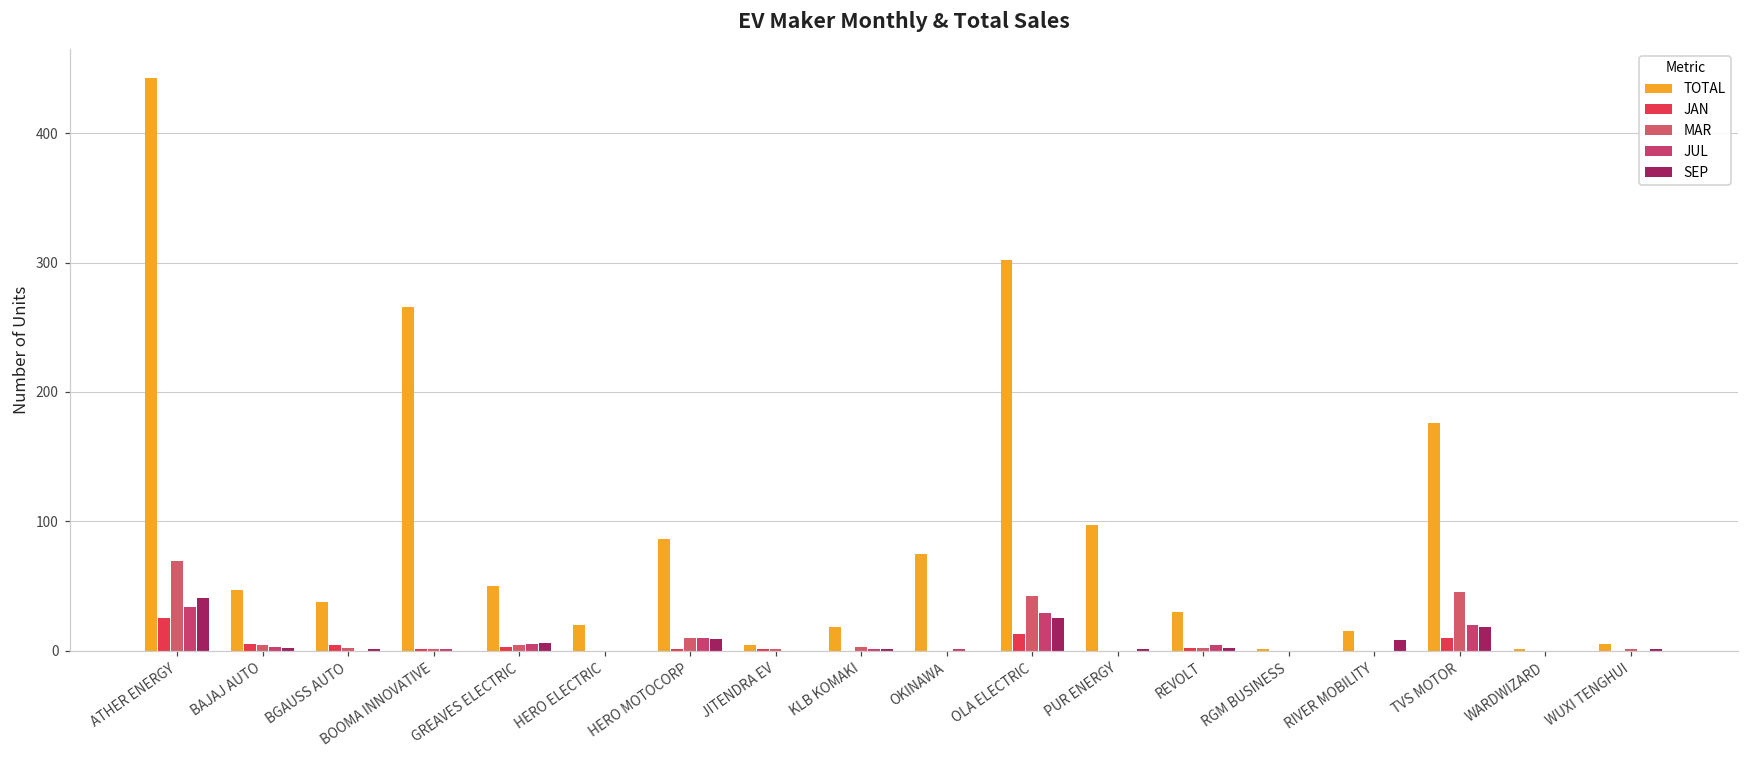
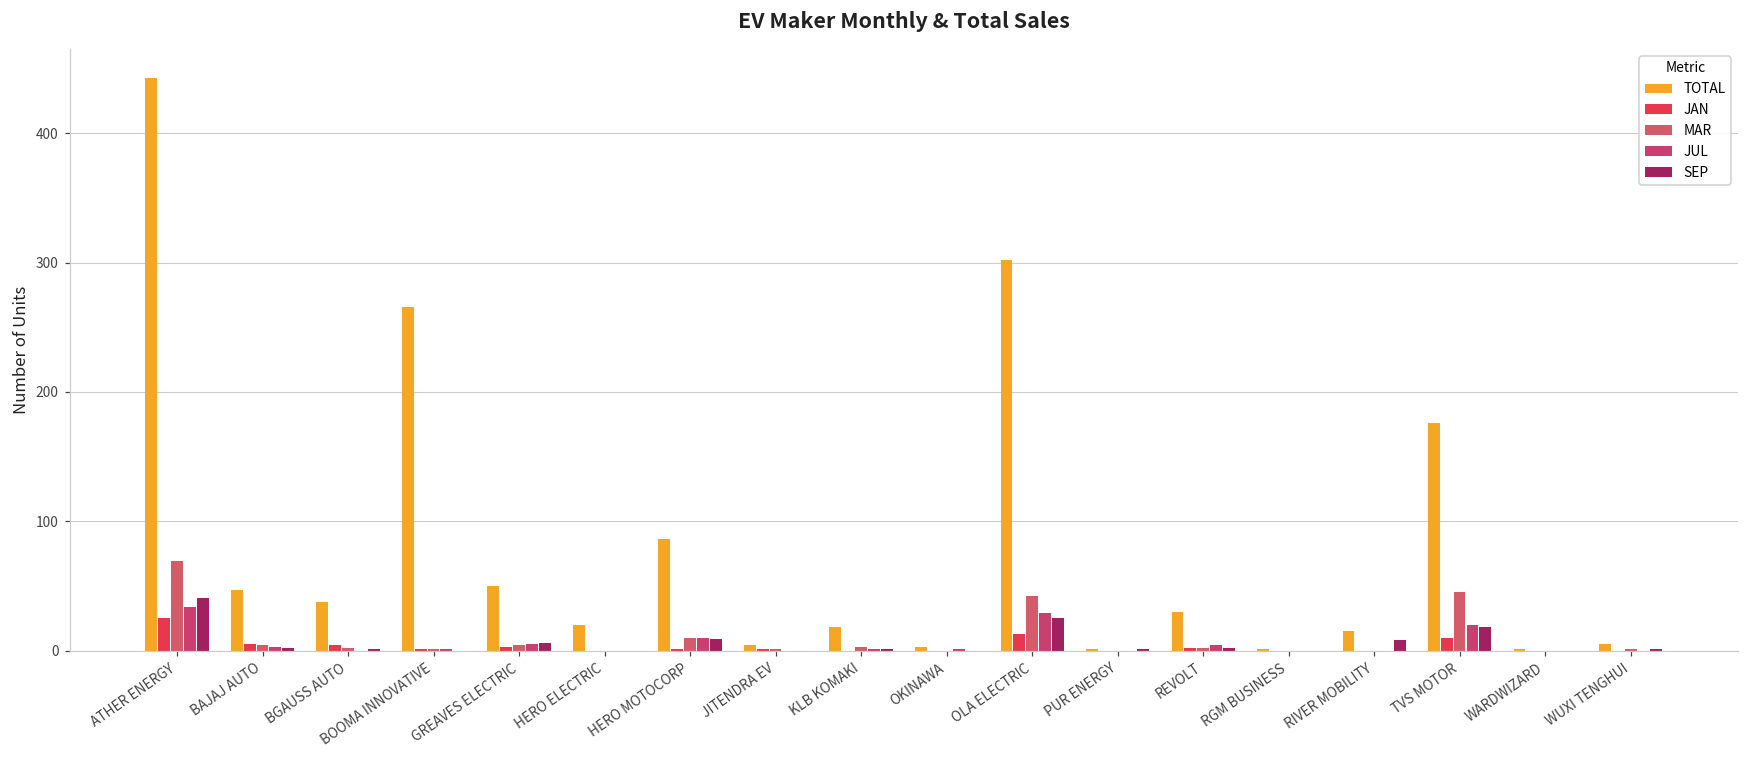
TOTAL, OKINAWA: 75 -> 3
TOTAL, PUR ENERGY: 97 -> 1
